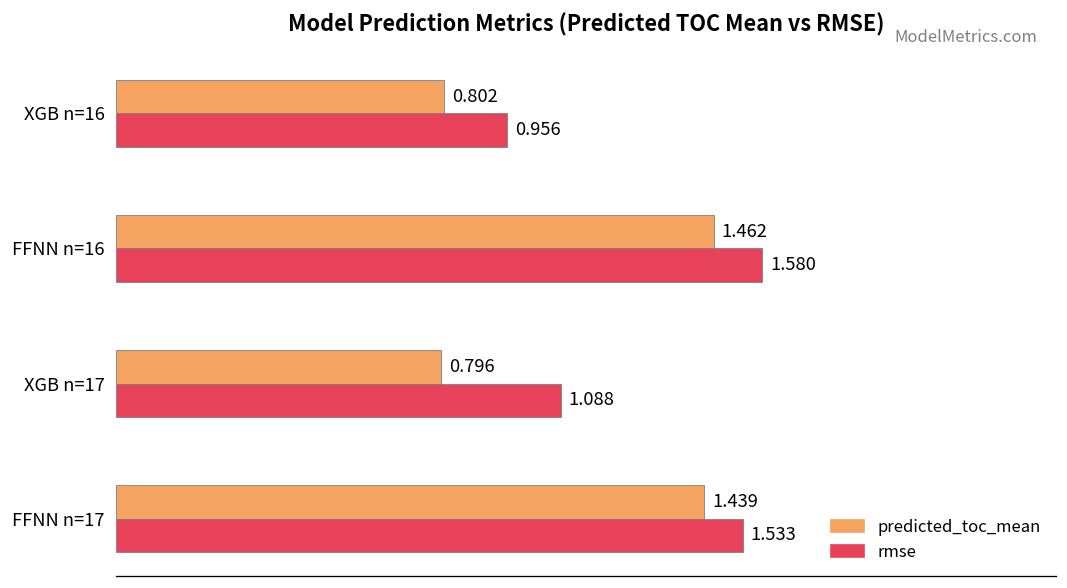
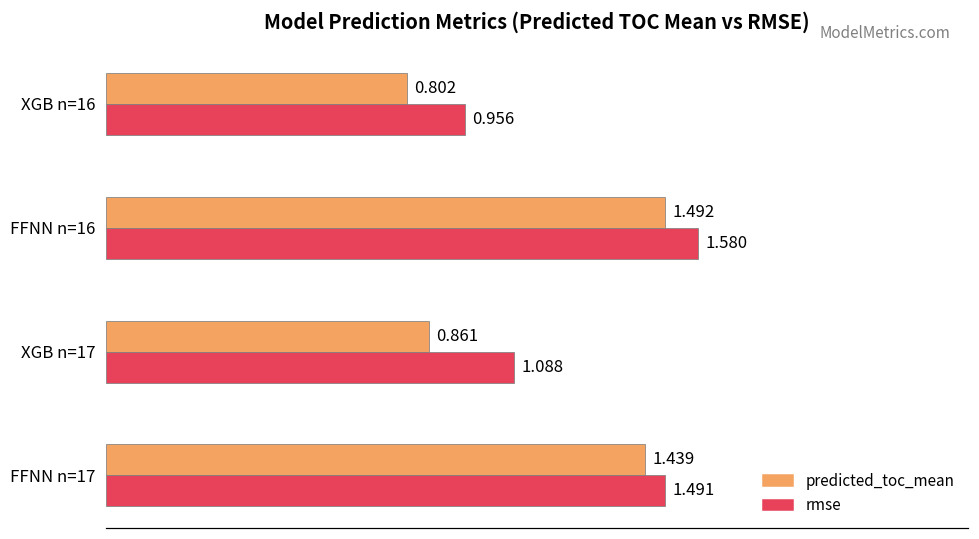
predicted_toc_mean, FFNN n=16: 1.462 -> 1.492
predicted_toc_mean, XGB n=17: 0.796 -> 0.861
rmse, FFNN n=17: 1.533 -> 1.491
